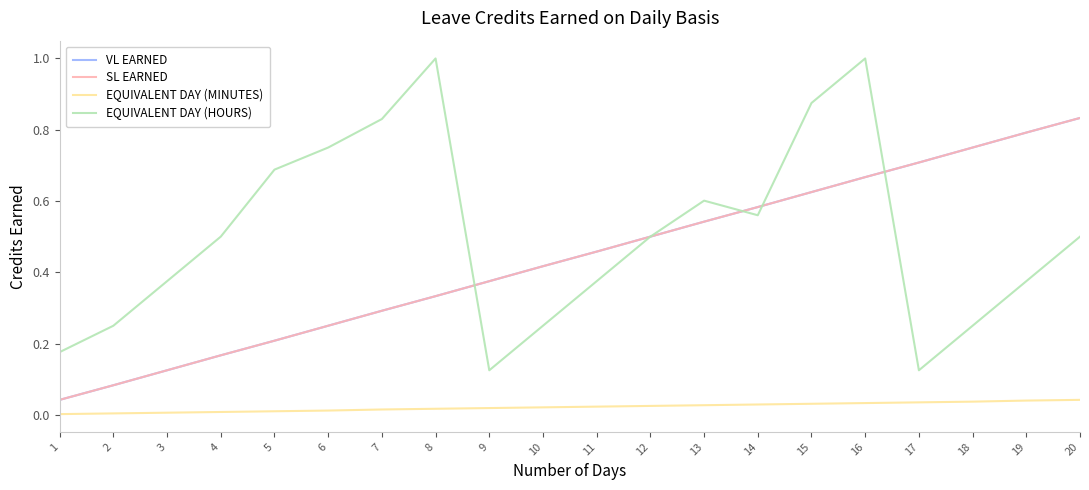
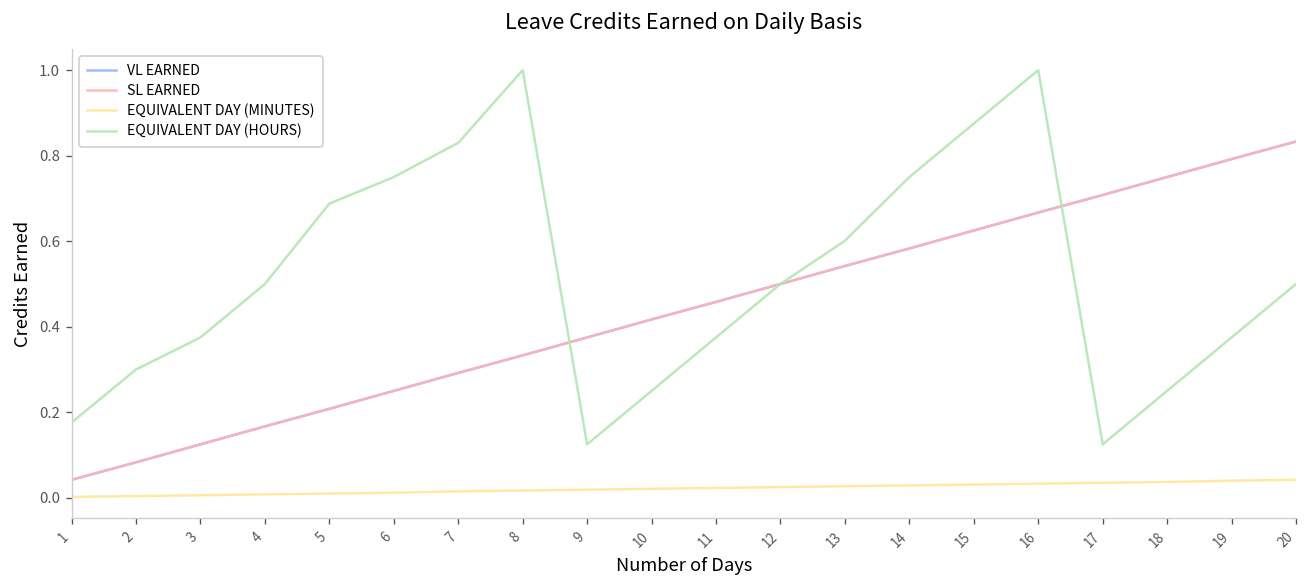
EQUIVALENT DAY (HOURS), 2: 0.25 -> 0.30
EQUIVALENT DAY (HOURS), 14: 0.56 -> 0.75
